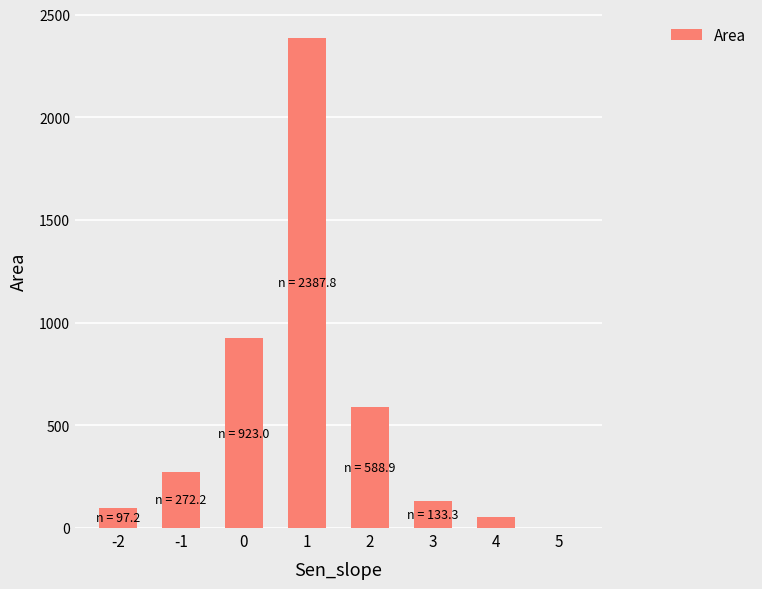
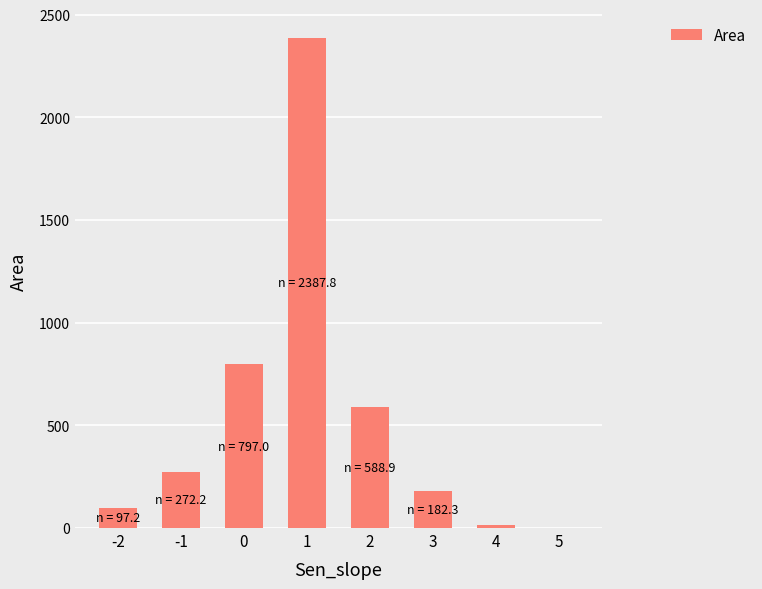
0: 923.0 -> 797.0
3: 133.3 -> 182.3
4: 60 -> 10
